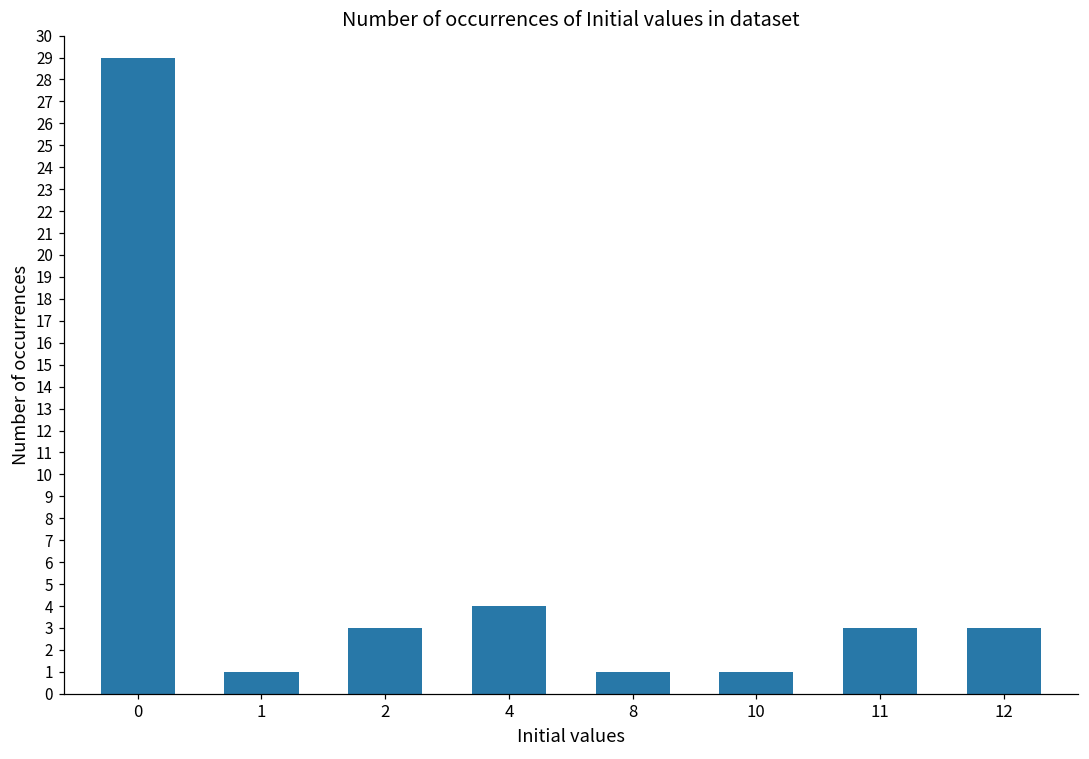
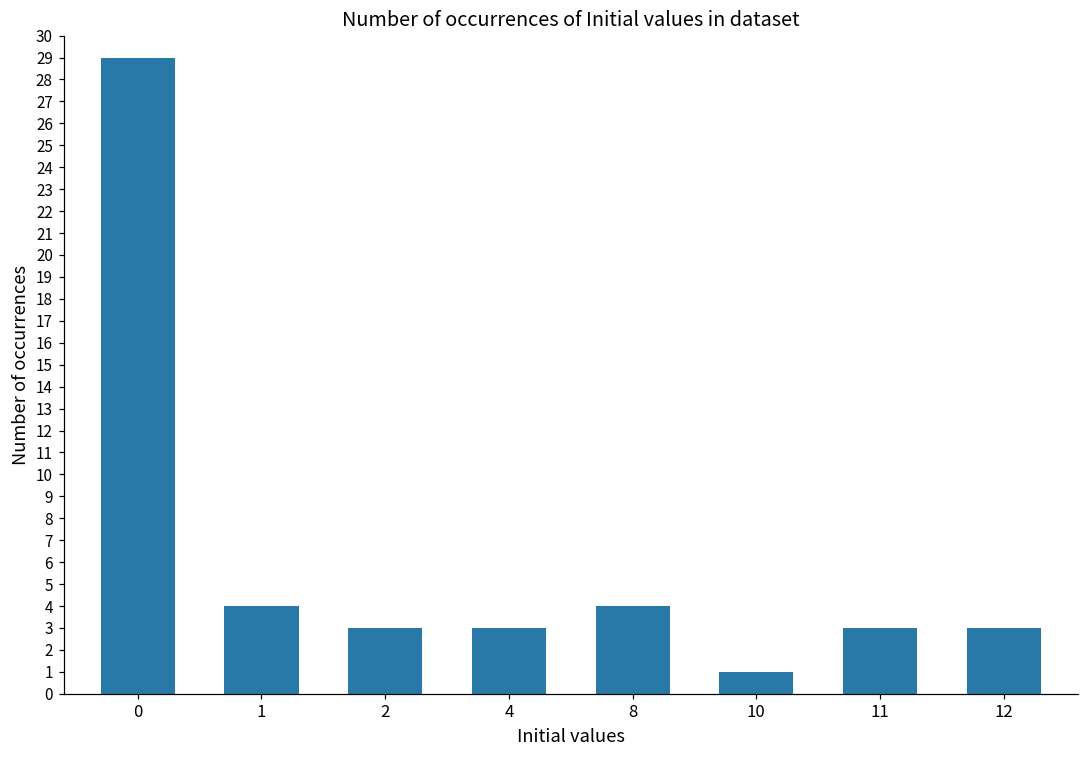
1: 1 -> 4
4: 4 -> 3
8: 1 -> 4
